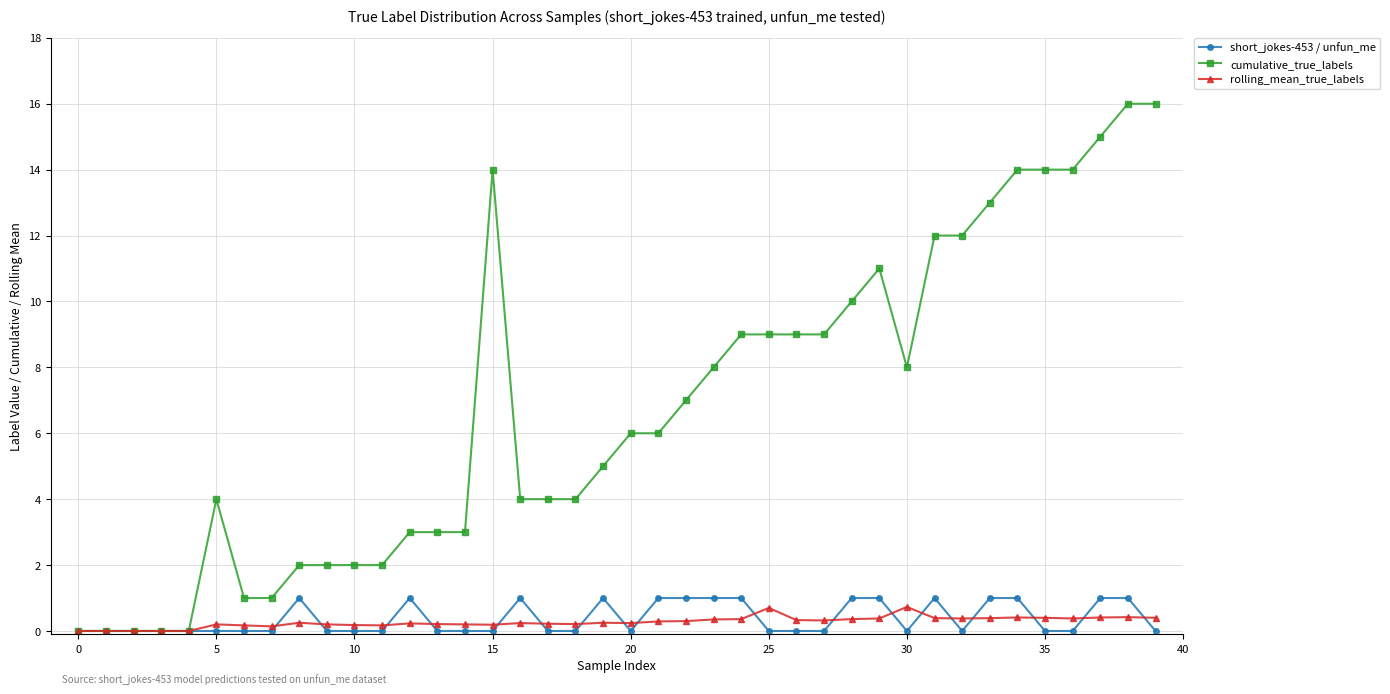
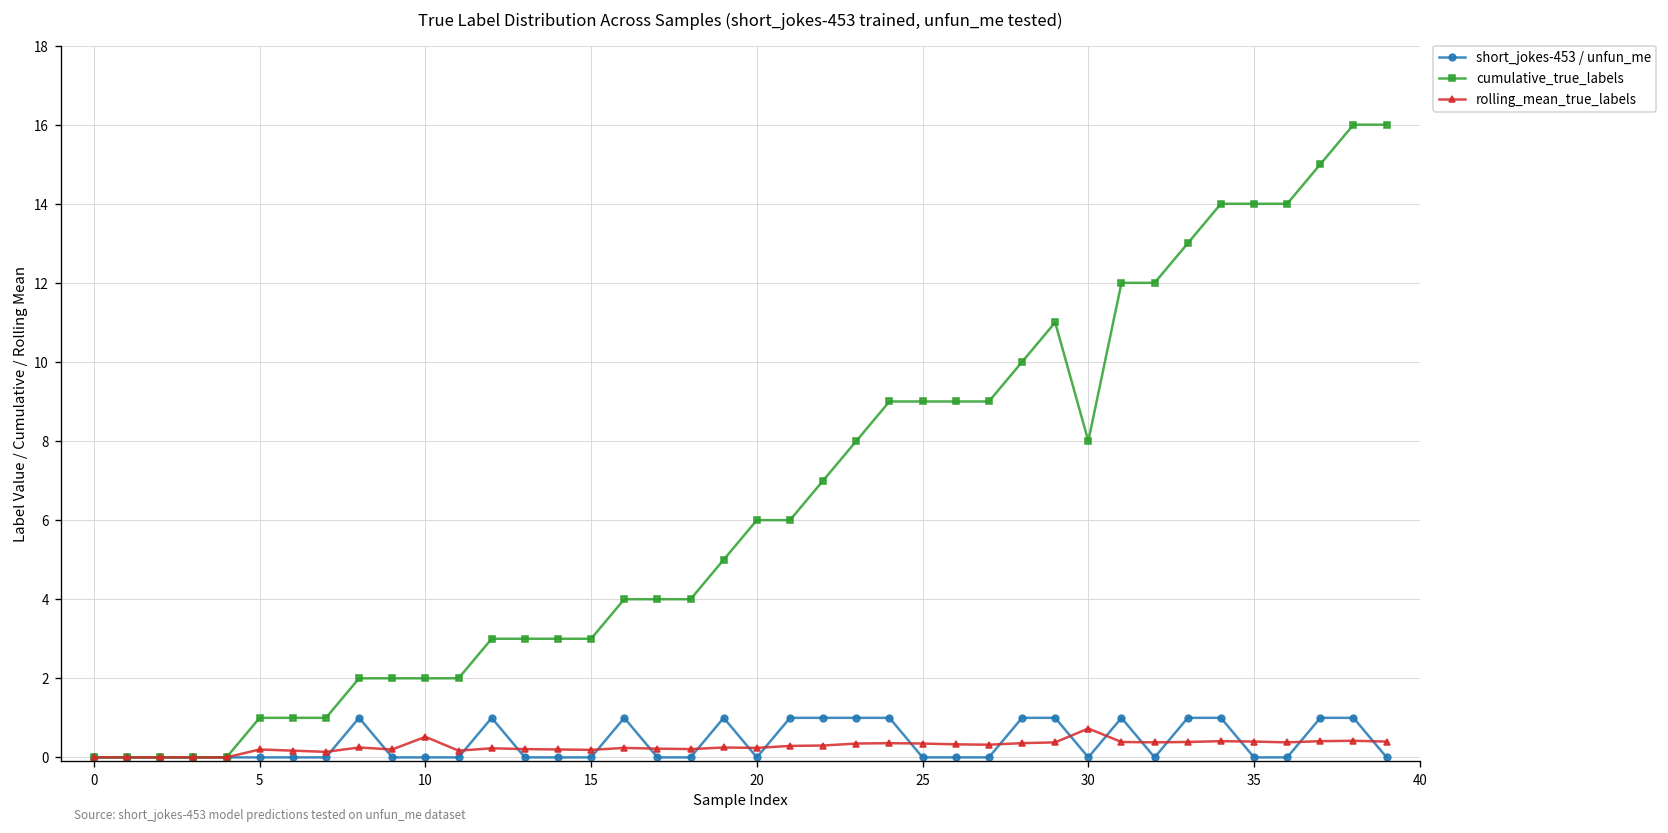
cumulative_true_labels, 5: 4 -> 1
rolling_mean_true_labels, 10: 0.2 -> 0.5
cumulative_true_labels, 15: 14 -> 3
rolling_mean_true_labels, 25: 0.7 -> 0.4
